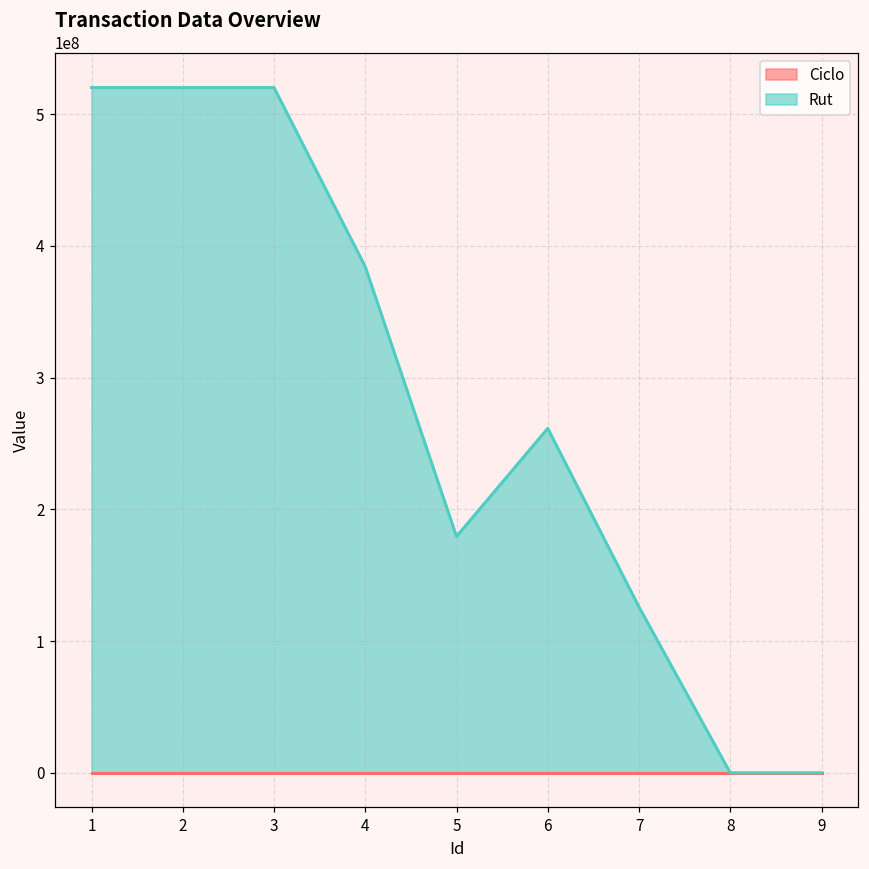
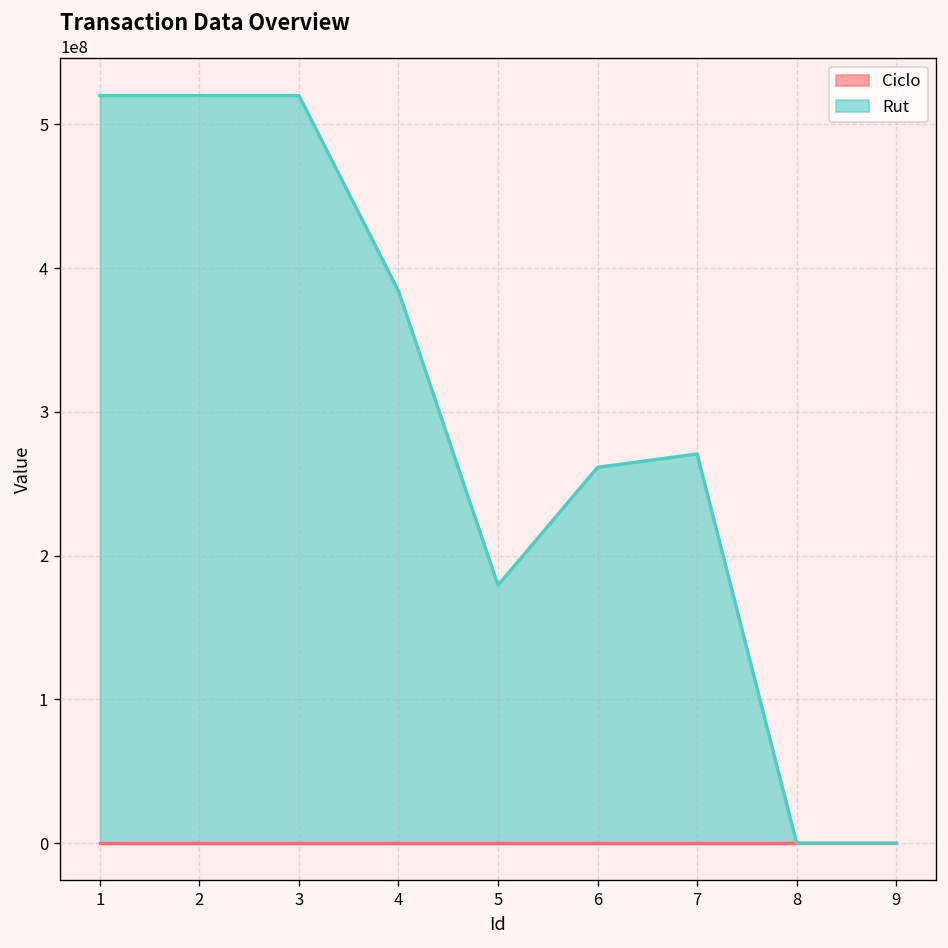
Rut, 7: 126000000 -> 271000000
